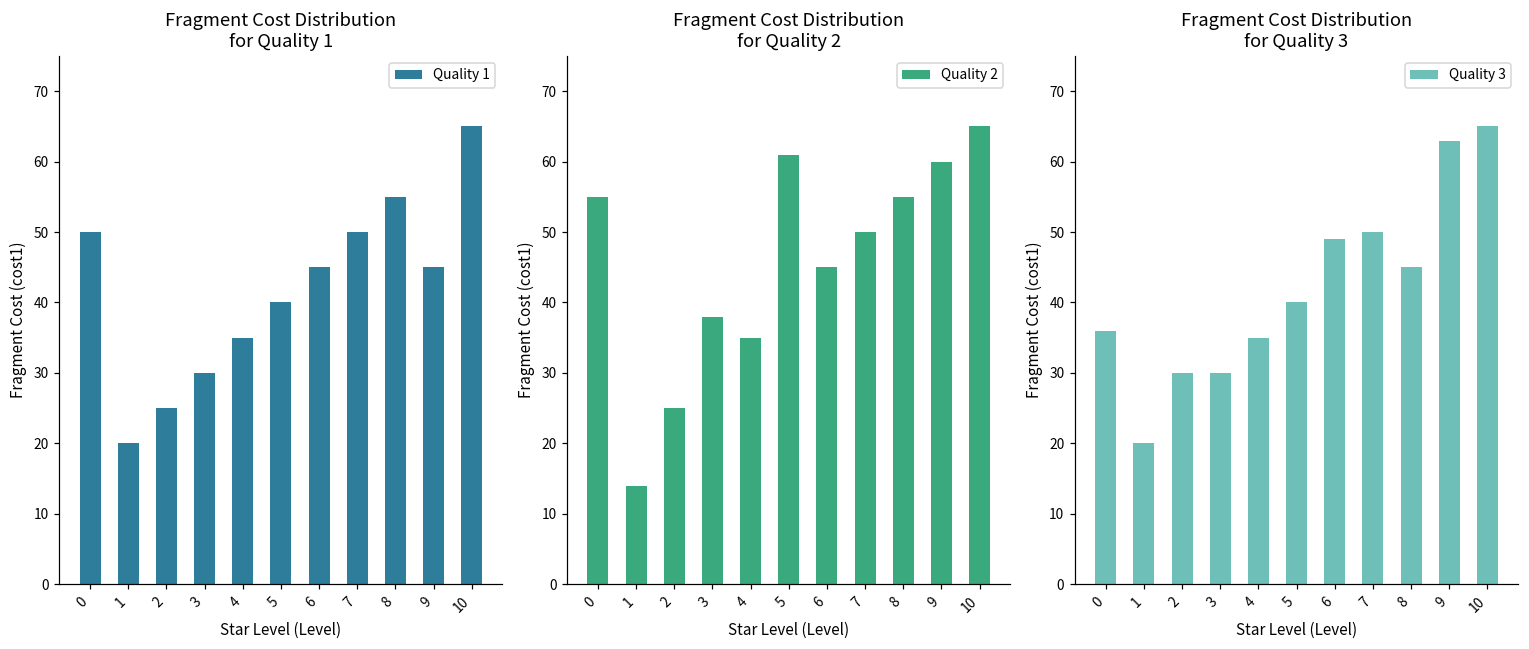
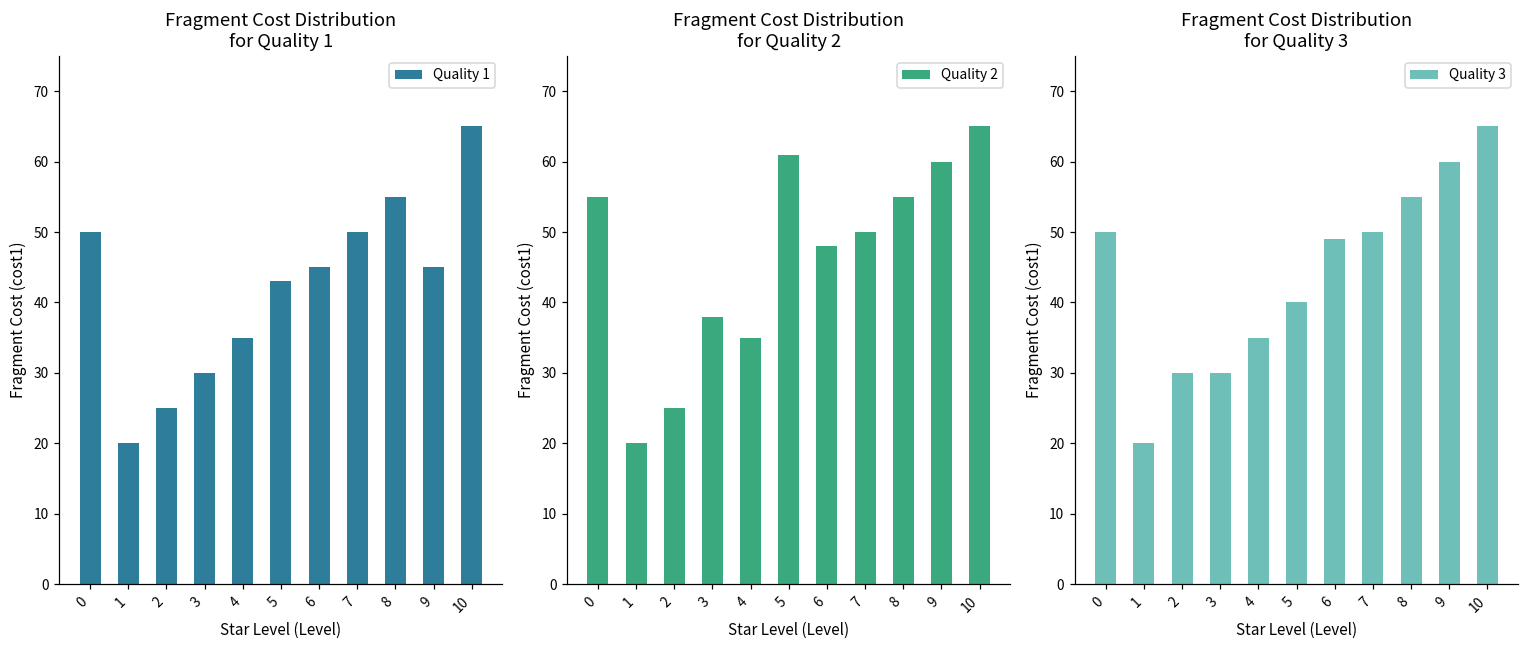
Fragment Cost Distribution for Quality 1, 5: 40 -> 43
Fragment Cost Distribution for Quality 2, 1: 14 -> 20
Fragment Cost Distribution for Quality 2, 6: 45 -> 48
Fragment Cost Distribution for Quality 3, 0: 36 -> 50
Fragment Cost Distribution for Quality 3, 8: 45 -> 55
Fragment Cost Distribution for Quality 3, 9: 63 -> 60
